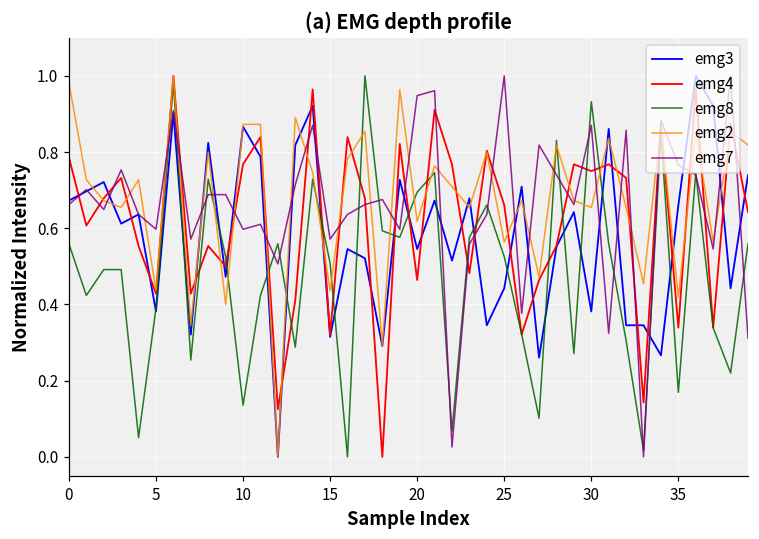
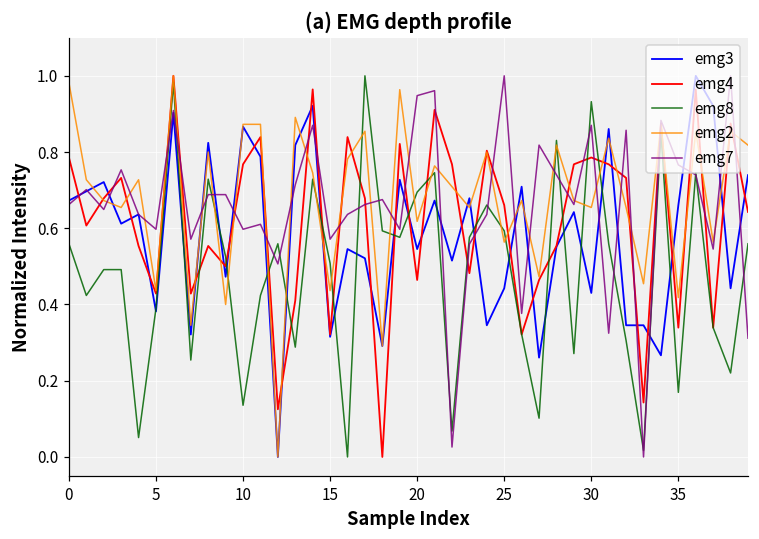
emg8, 25: 0.53 -> 0.59
emg3, 30: 0.38 -> 0.43
emg4, 30: 0.75 -> 0.79
